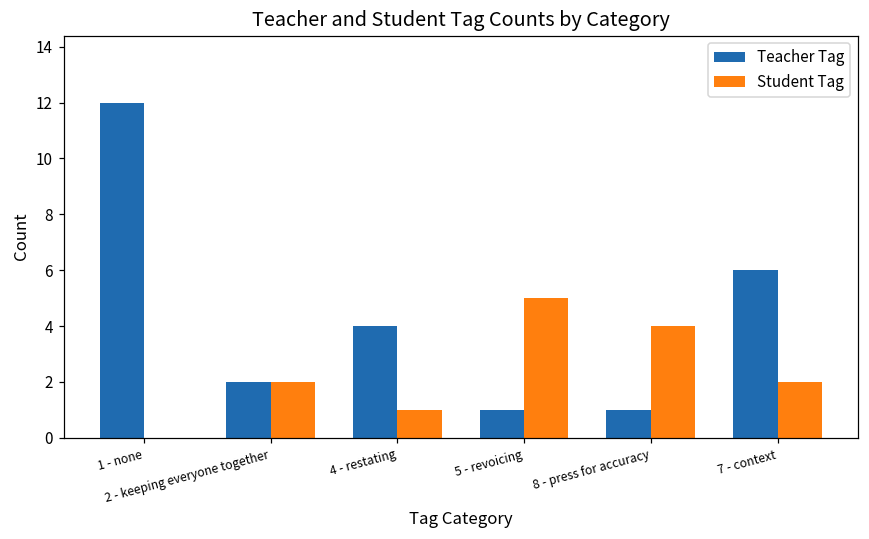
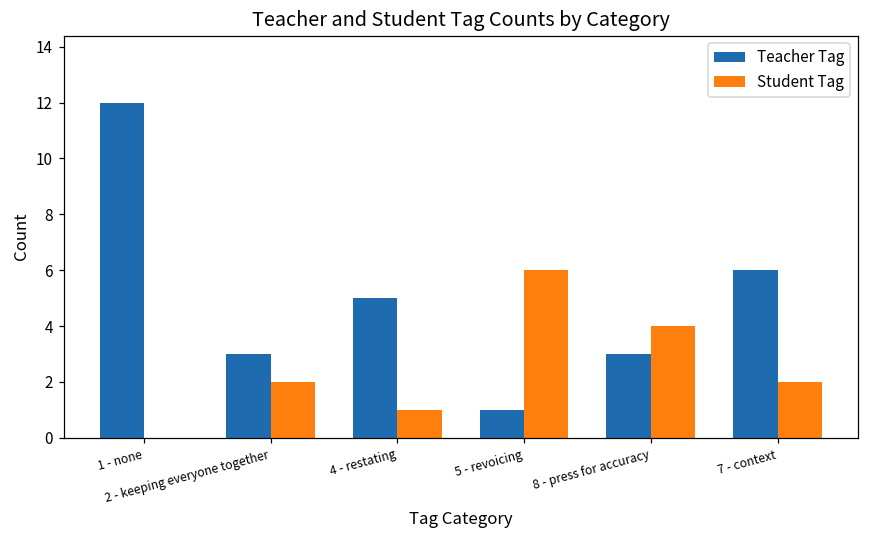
Teacher Tag, 2 - keeping everyone together: 2 -> 3
Teacher Tag, 4 - restating: 4 -> 5
Student Tag, 5 - revoicing: 5 -> 6
Teacher Tag, 8 - press for accuracy: 1 -> 3
